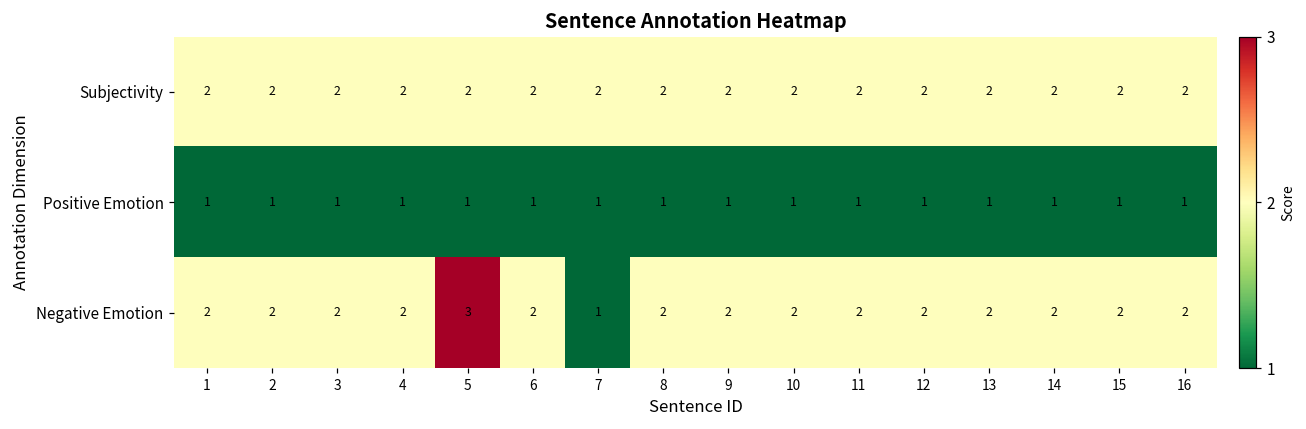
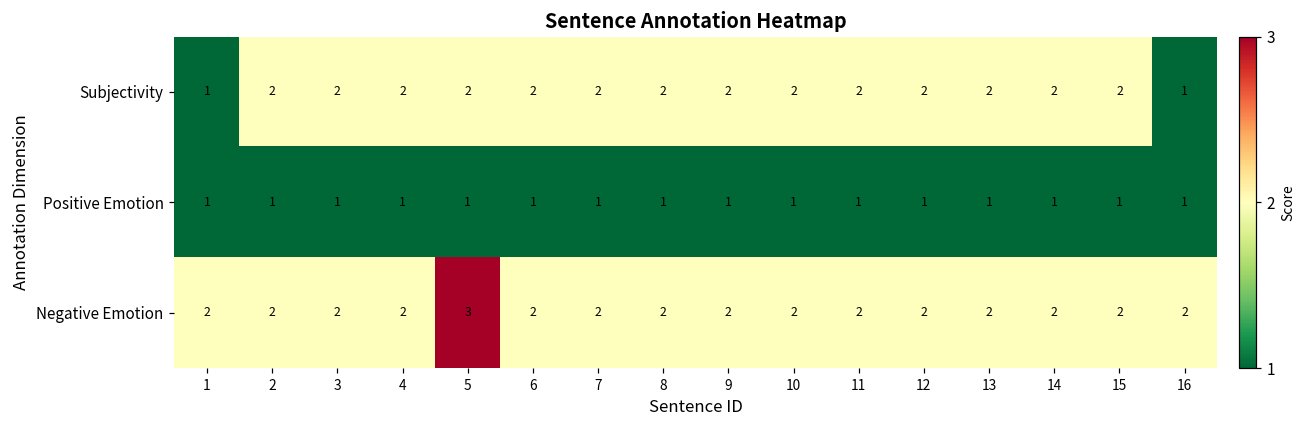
Subjectivity, 1: 2 -> 1
Subjectivity, 16: 2 -> 1
Negative Emotion, 7: 1 -> 2
